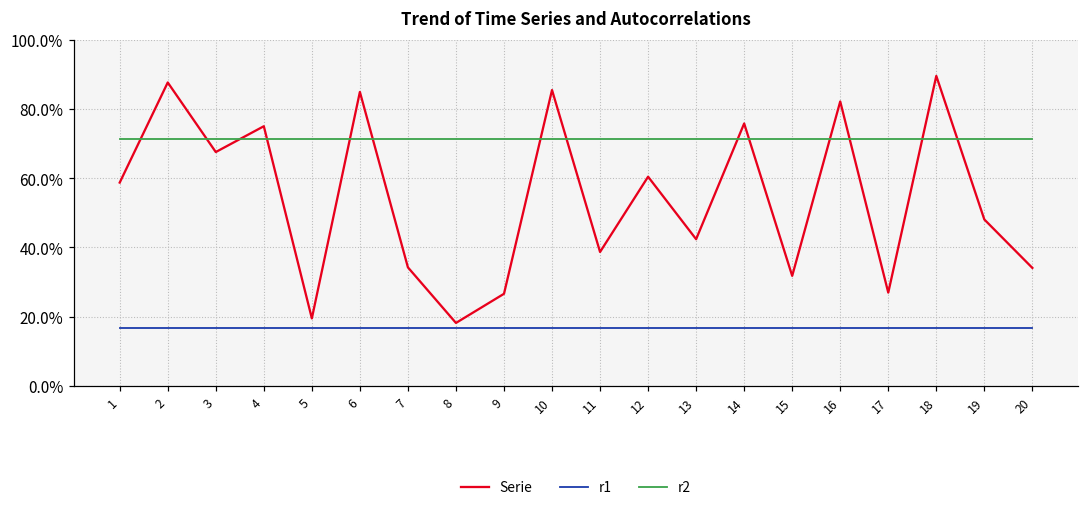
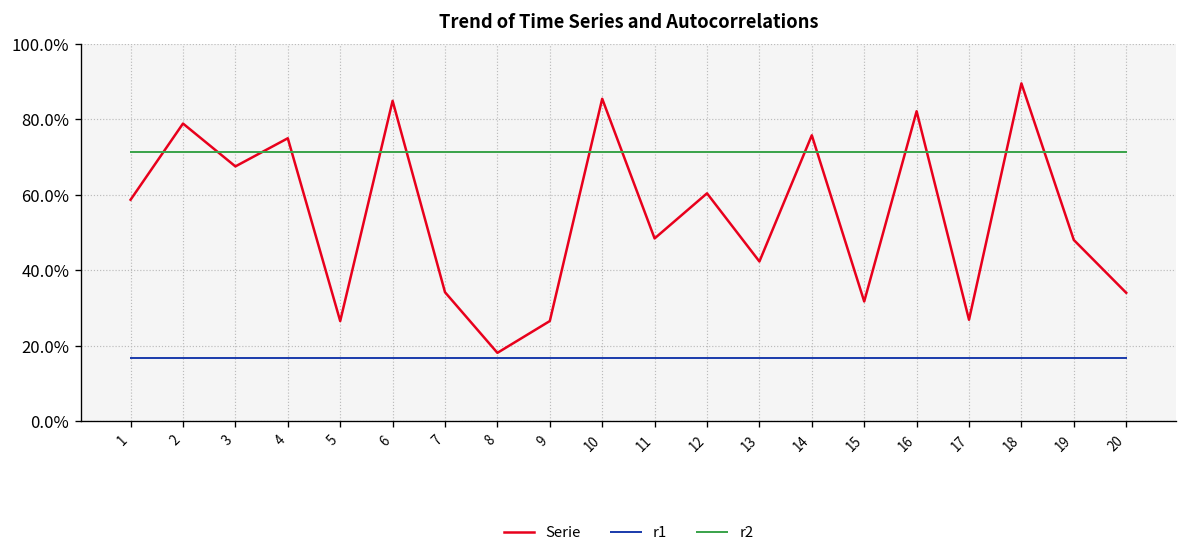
Serie, 2: 88% -> 79%
Serie, 5: 19% -> 27%
Serie, 11: 39% -> 48%
